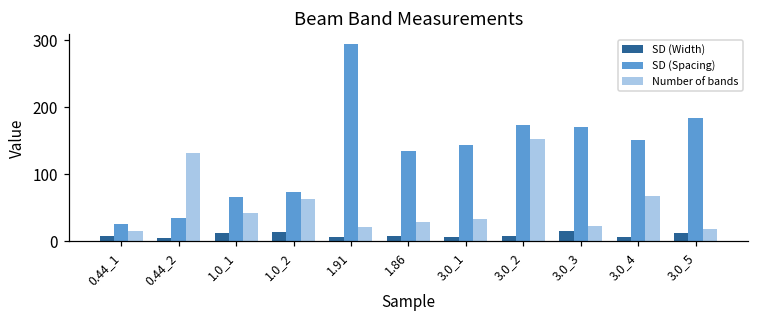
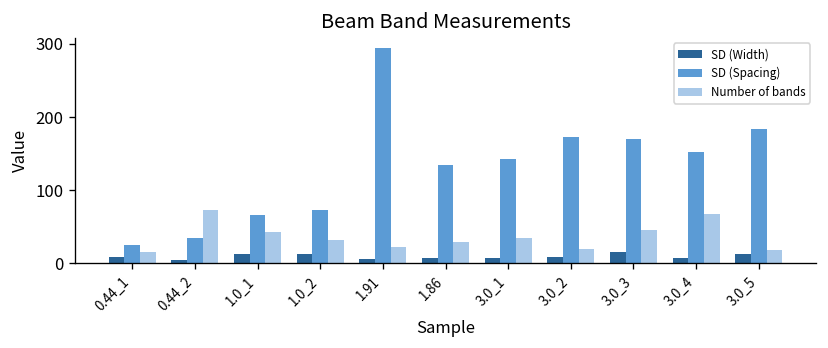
Number of bands, 0.44_2: 130 -> 70
Number of bands, 1.0_2: 60 -> 30
Number of bands, 3.0_2: 150 -> 20
Number of bands, 3.0_3: 20 -> 50
